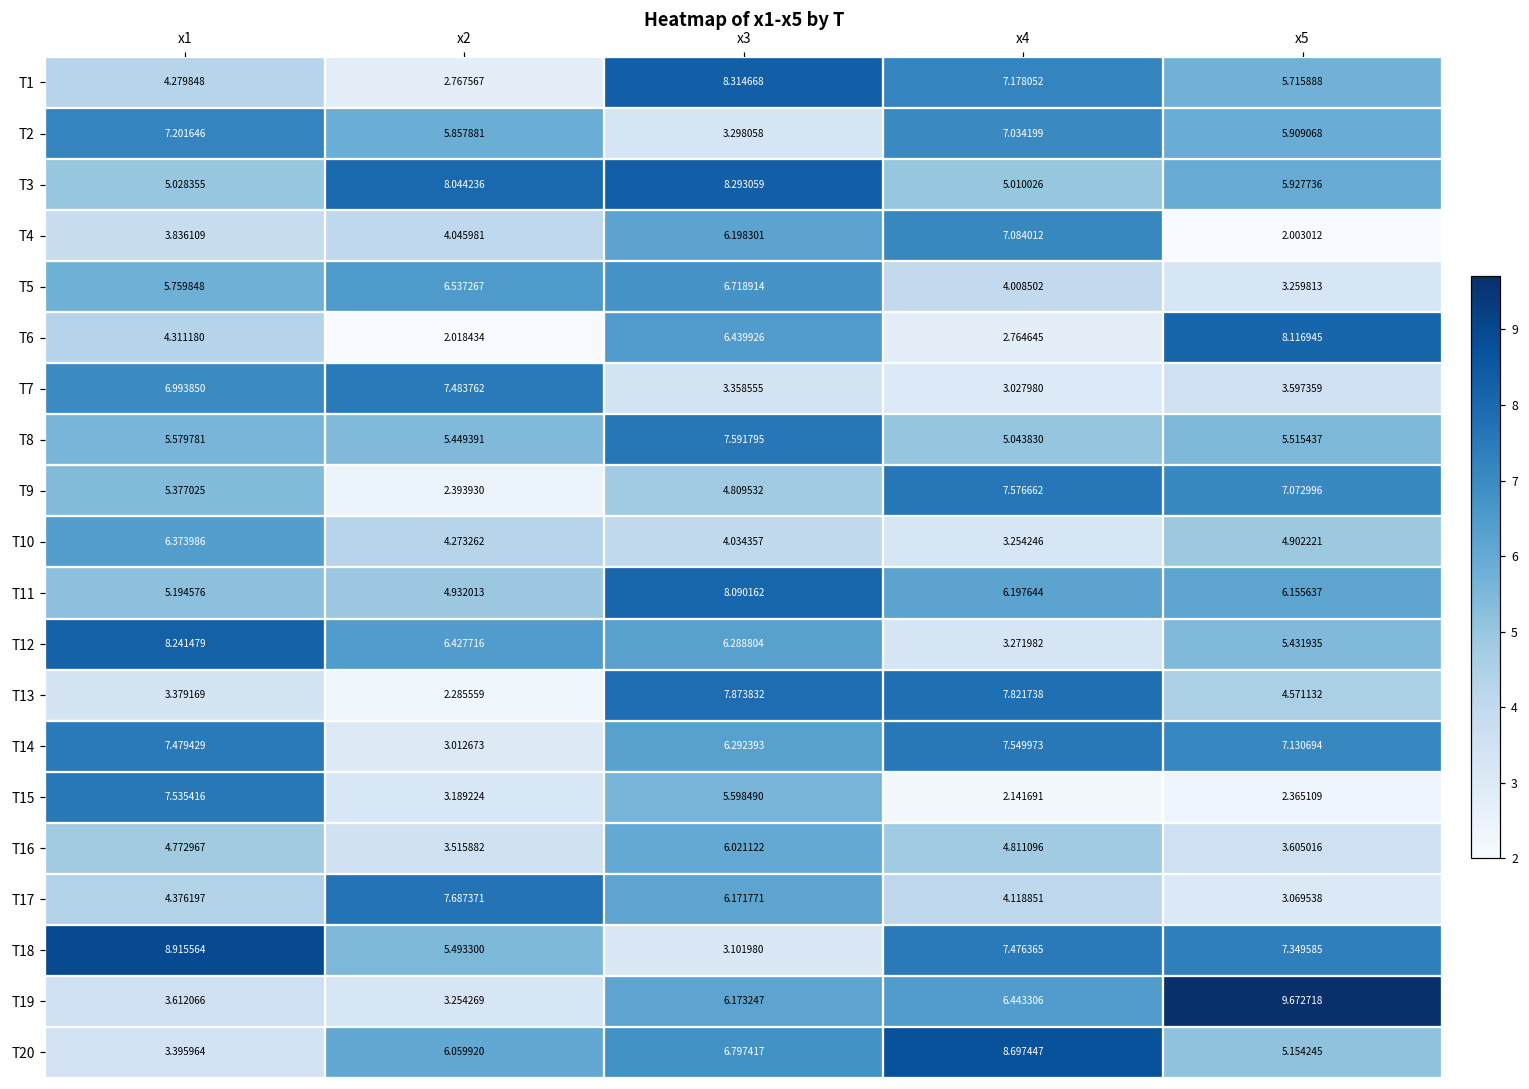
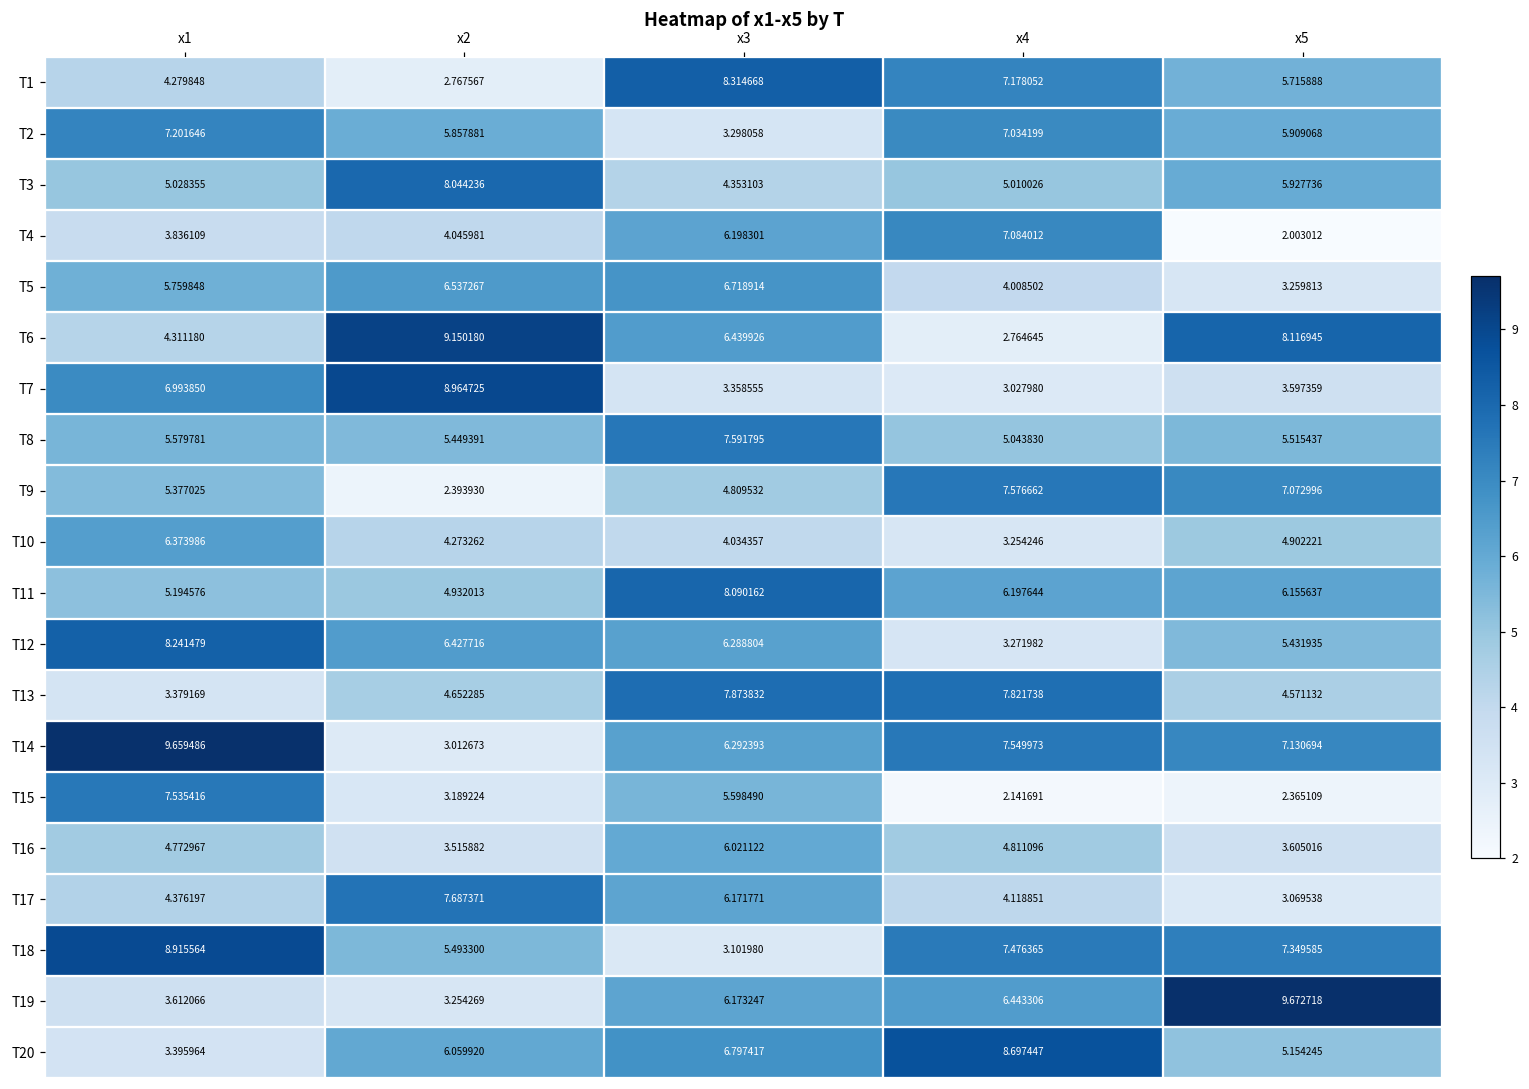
T3, x3: 8.293059 -> 4.353103
T6, x2: 2.018434 -> 9.150180
T7, x2: 7.483762 -> 8.964725
T13, x2: 2.285559 -> 4.652285
T14, x1: 7.479429 -> 9.659486
